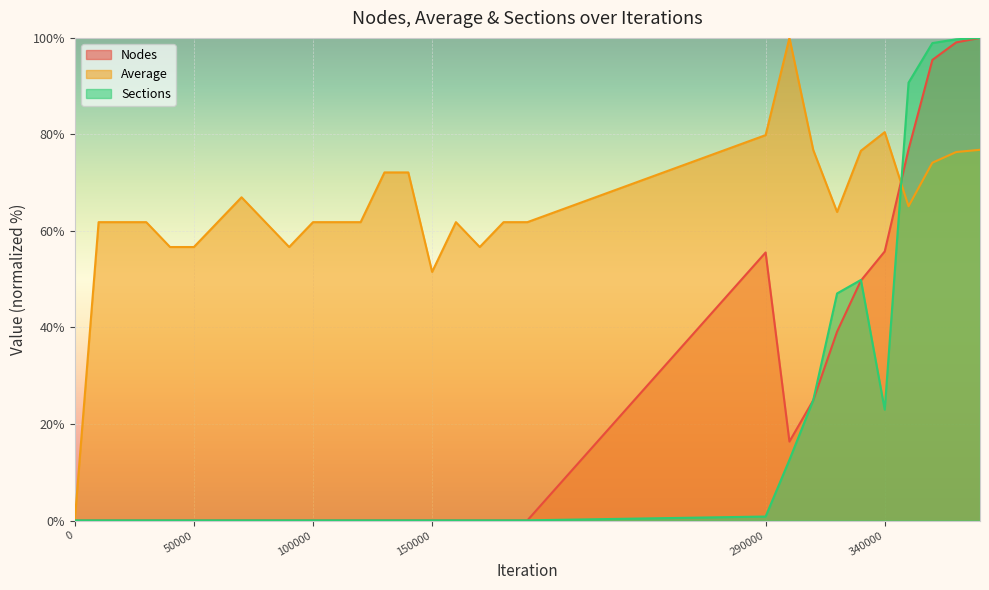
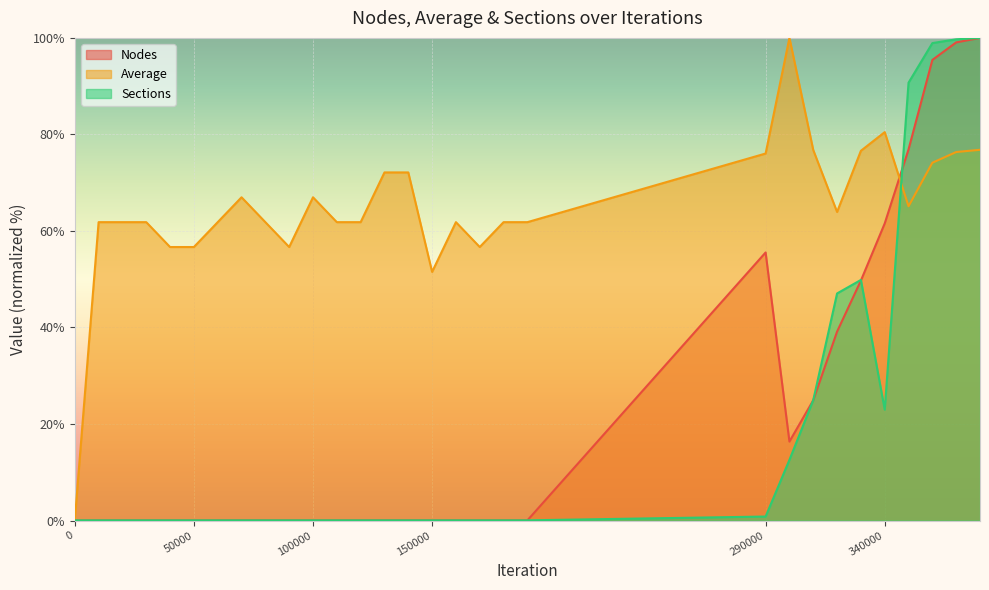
Average, 100000: 62% -> 67%
Average, 290000: 80% -> 76%
Nodes, 340000: 56% -> 62%
